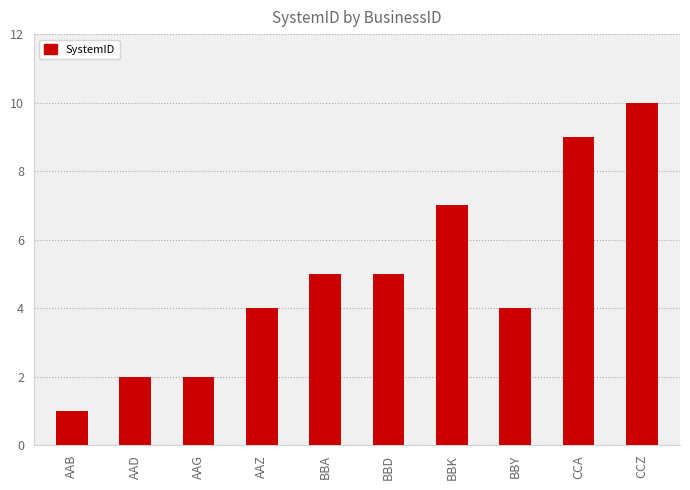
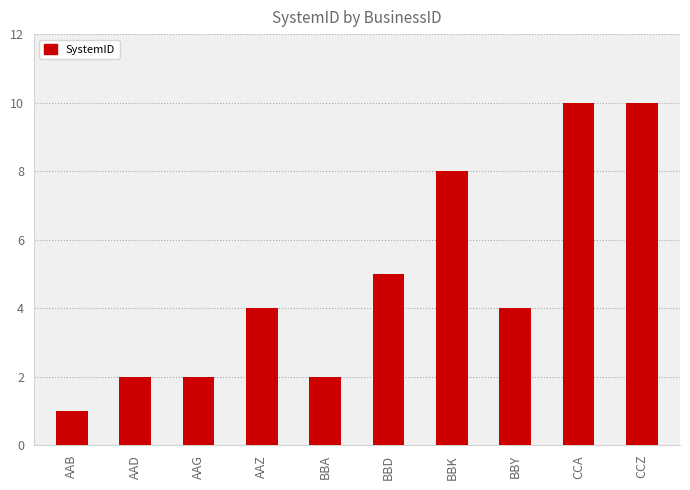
BBA: 5 -> 2
BBK: 7 -> 8
CCA: 9 -> 10
